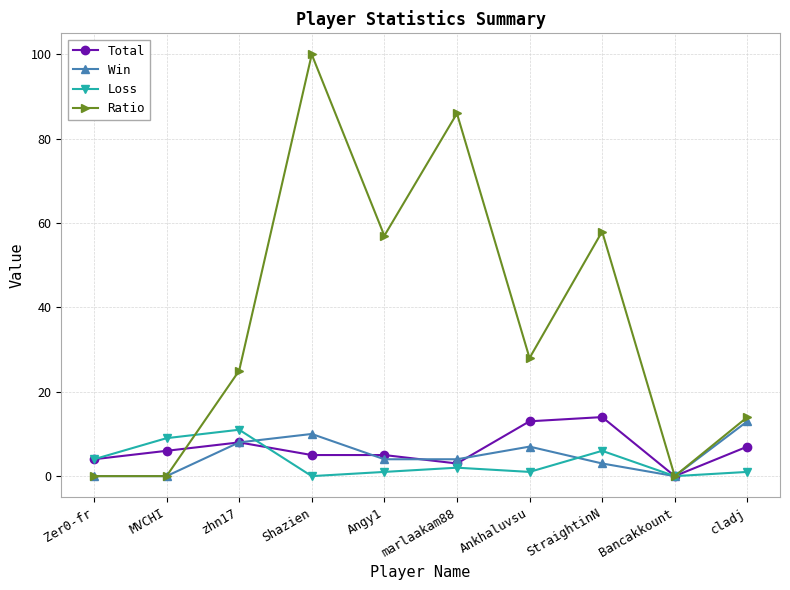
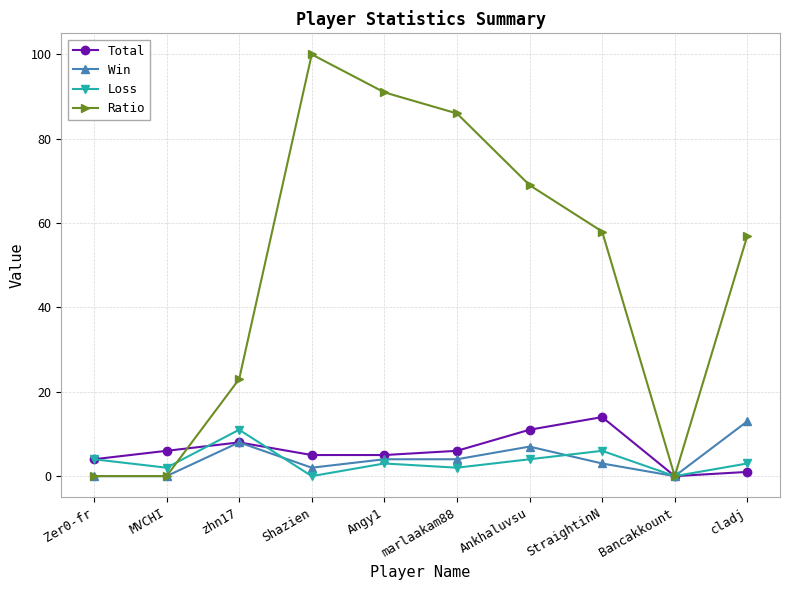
Loss, MVCHI: 9 -> 2
Ratio, zhn17: 25 -> 23
Win, Shazien: 10 -> 2
Loss, Angy1: 1 -> 3
Ratio, Angy1: 57 -> 91
Total, marlaakam88: 3 -> 6
Total, Ankhaluvsu: 13 -> 11
Loss, Ankhaluvsu: 1 -> 4
Ratio, Ankhaluvsu: 28 -> 69
Total, cladj: 7 -> 1
Loss, cladj: 1 -> 3
Ratio, cladj: 14 -> 57
